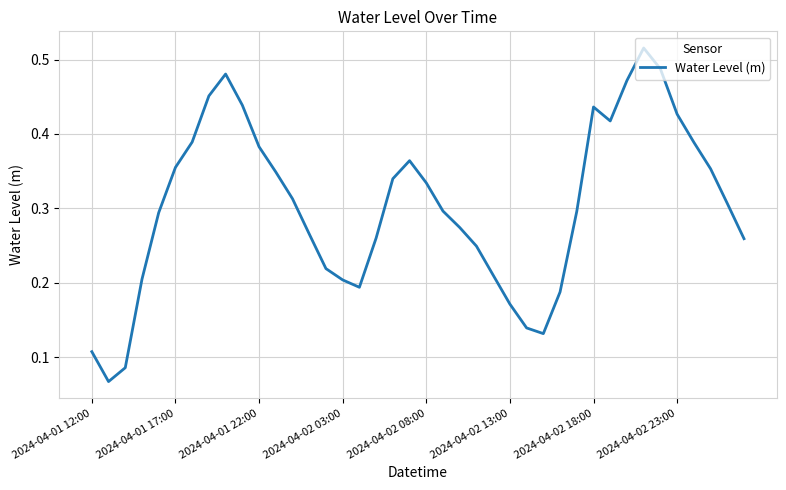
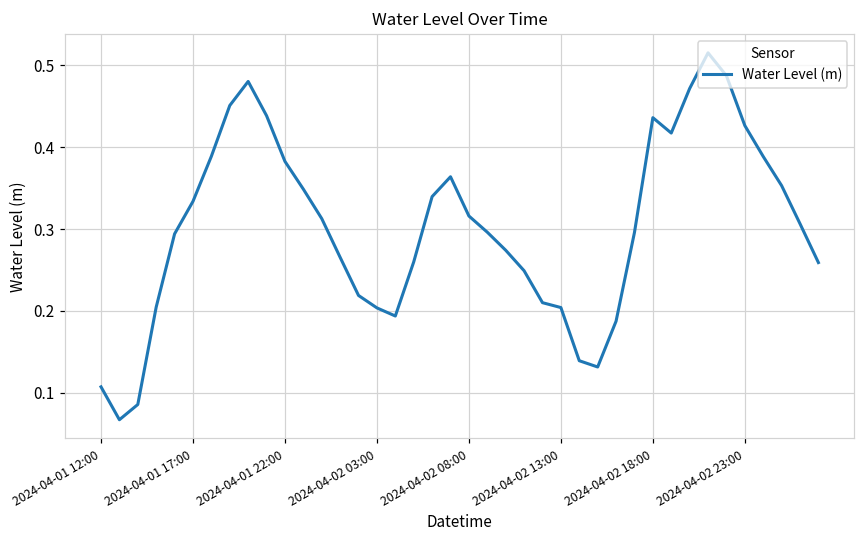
2024-04-01 17:00: 0.35 -> 0.33
2024-04-02 08:00: 0.33 -> 0.32
2024-04-02 13:00: 0.17 -> 0.20
